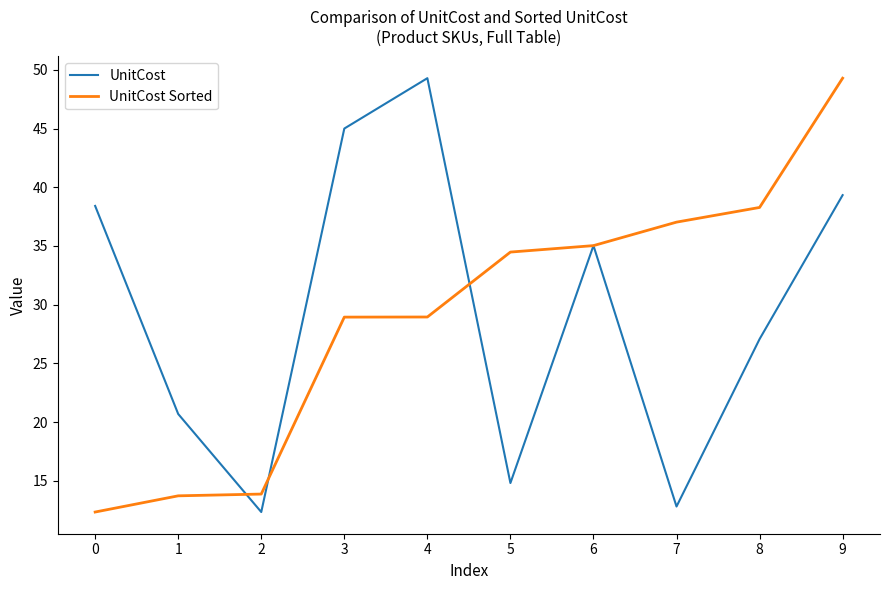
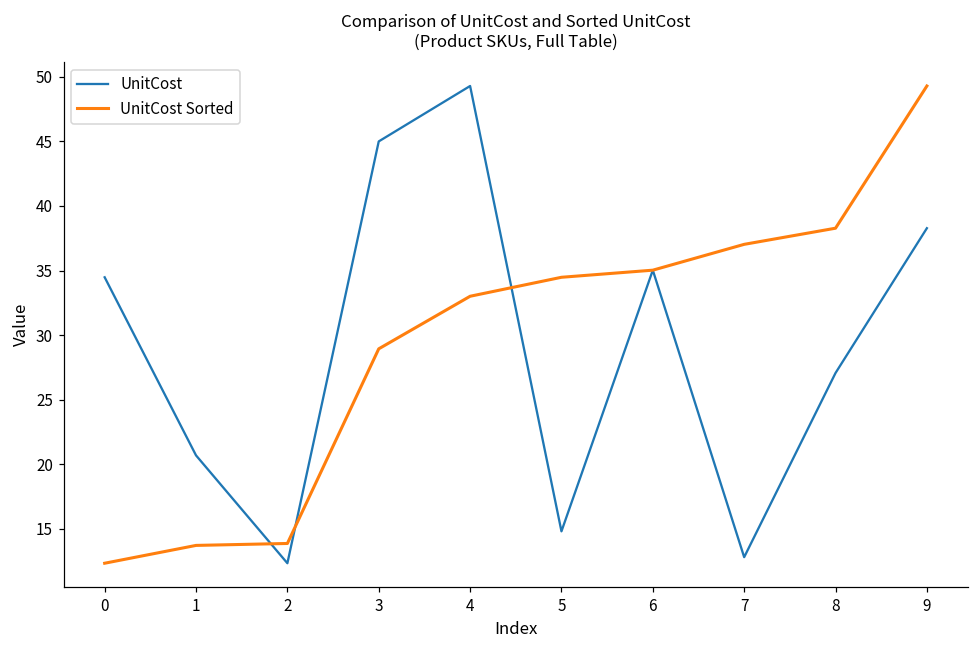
UnitCost, 0: 38.4 -> 34.5
UnitCost Sorted, 4: 29.0 -> 33.0
UnitCost, 9: 39.3 -> 38.3
